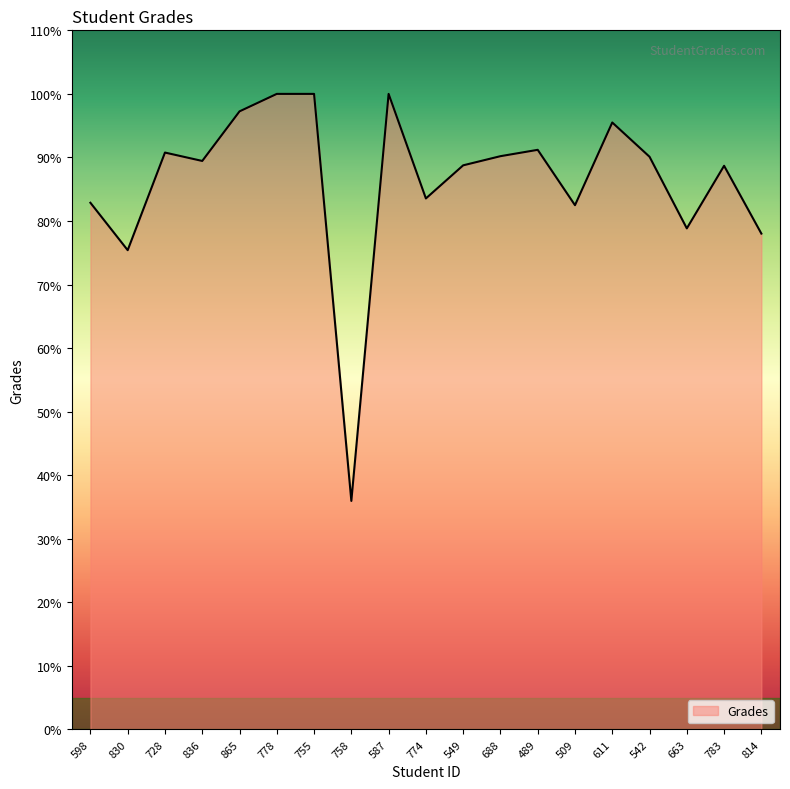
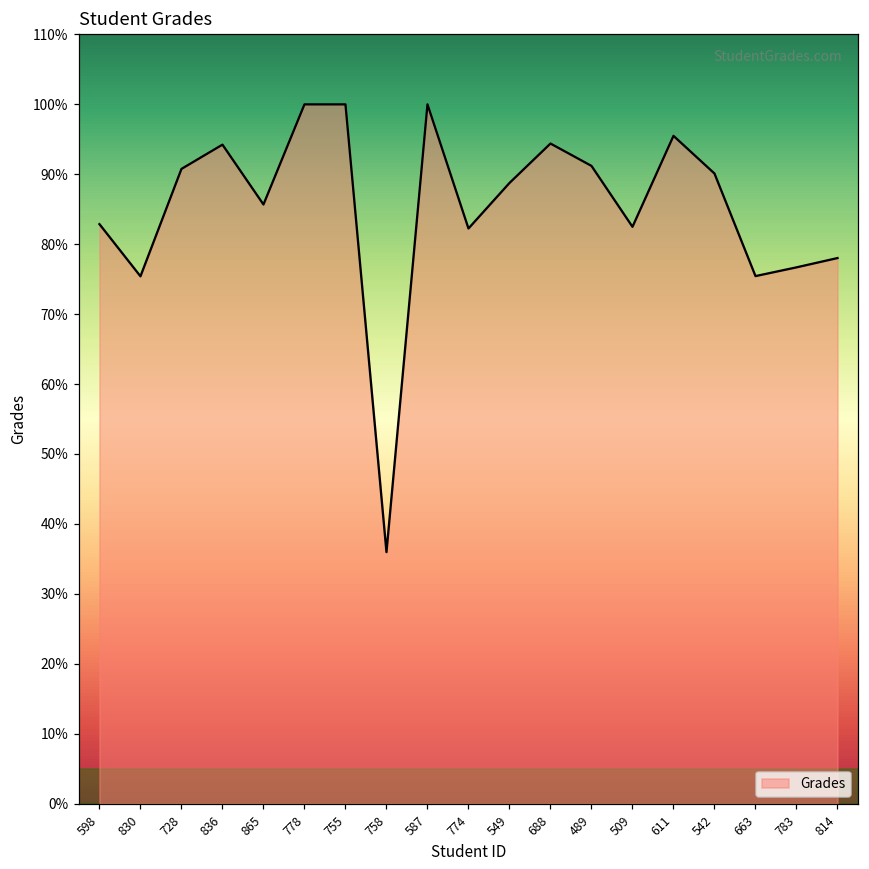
836: 89% -> 94%
865: 97% -> 86%
774: 84% -> 82%
688: 90% -> 94%
663: 79% -> 75%
783: 89% -> 77%
